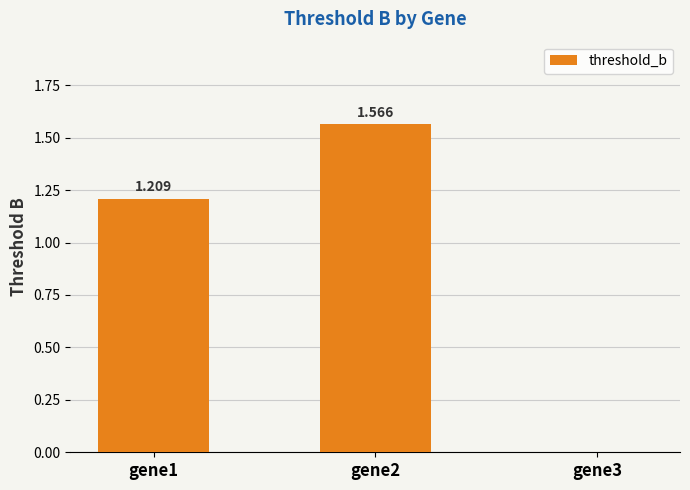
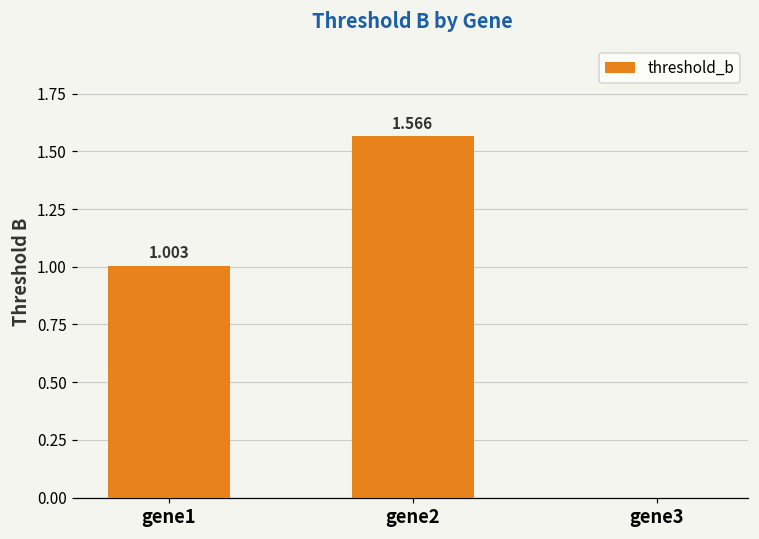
gene1: 1.209 -> 1.003
